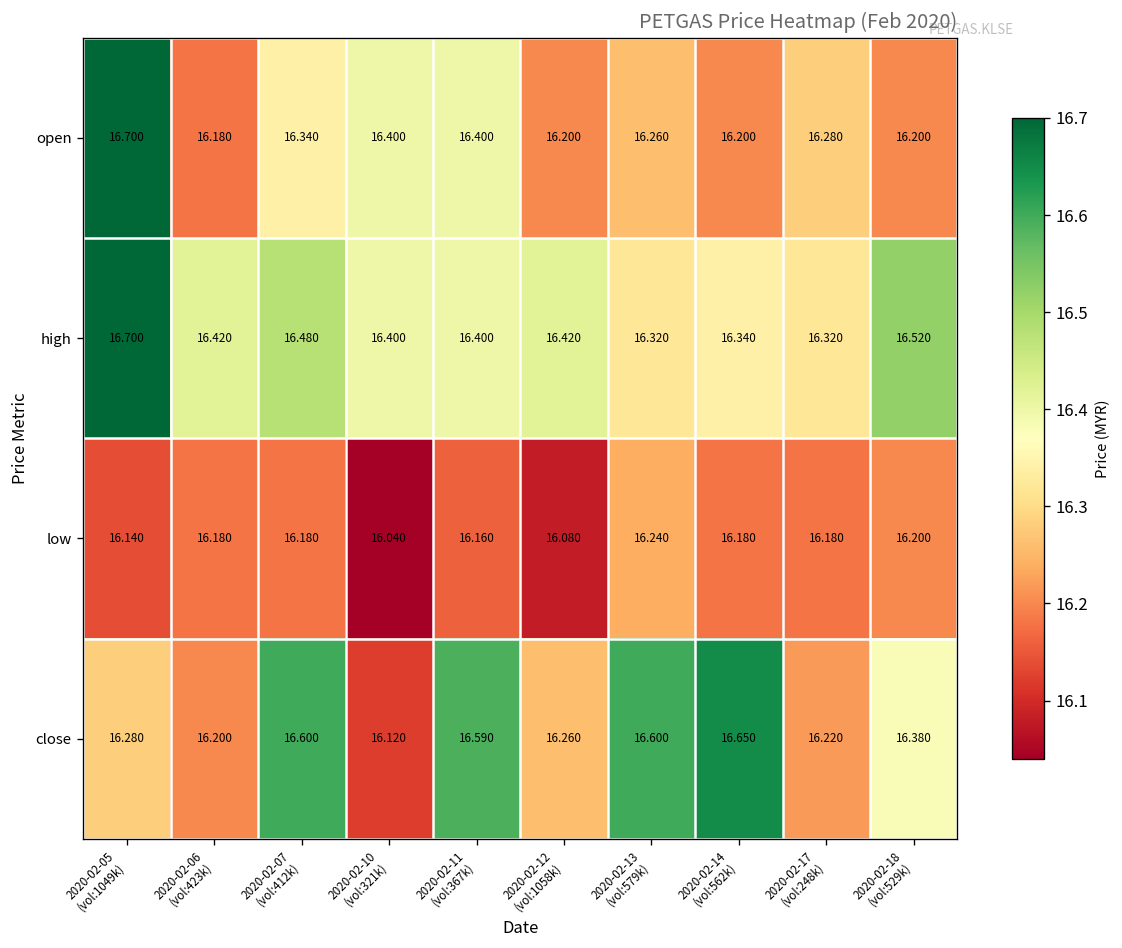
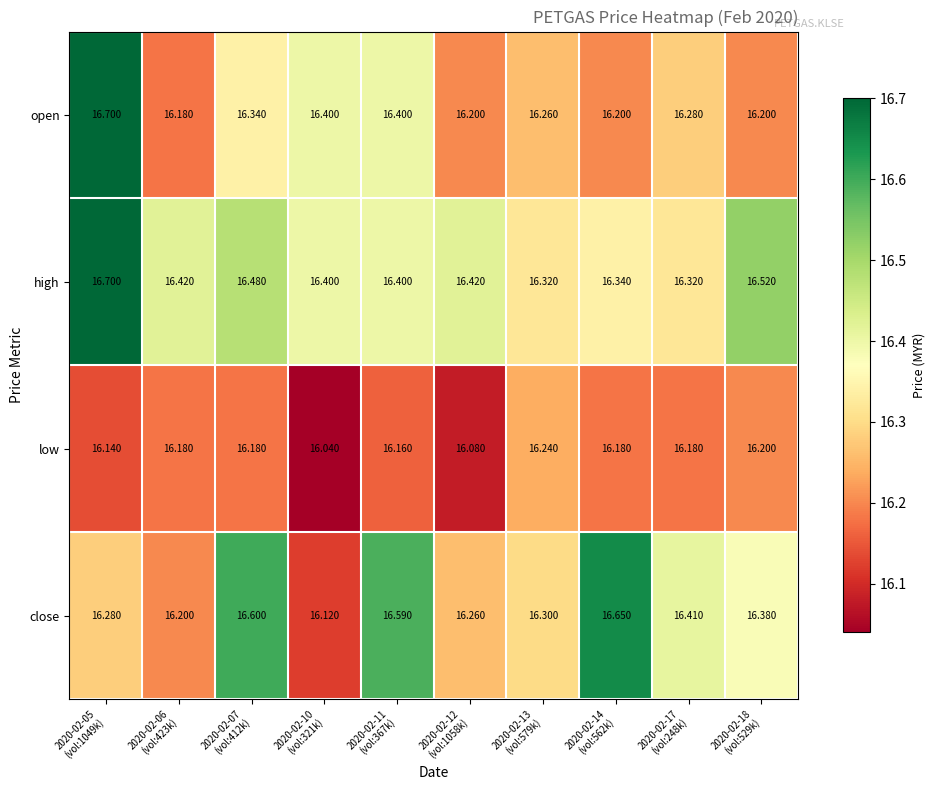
close, 2020-02-13 (vol:579k): 16.600 -> 16.300
close, 2020-02-17 (vol:248k): 16.220 -> 16.410
